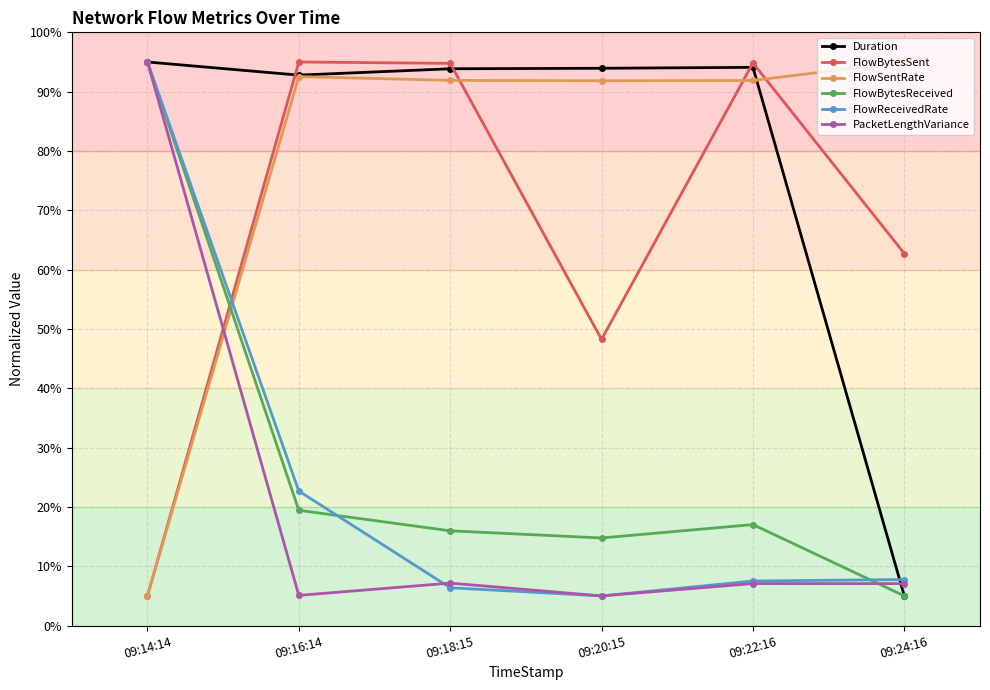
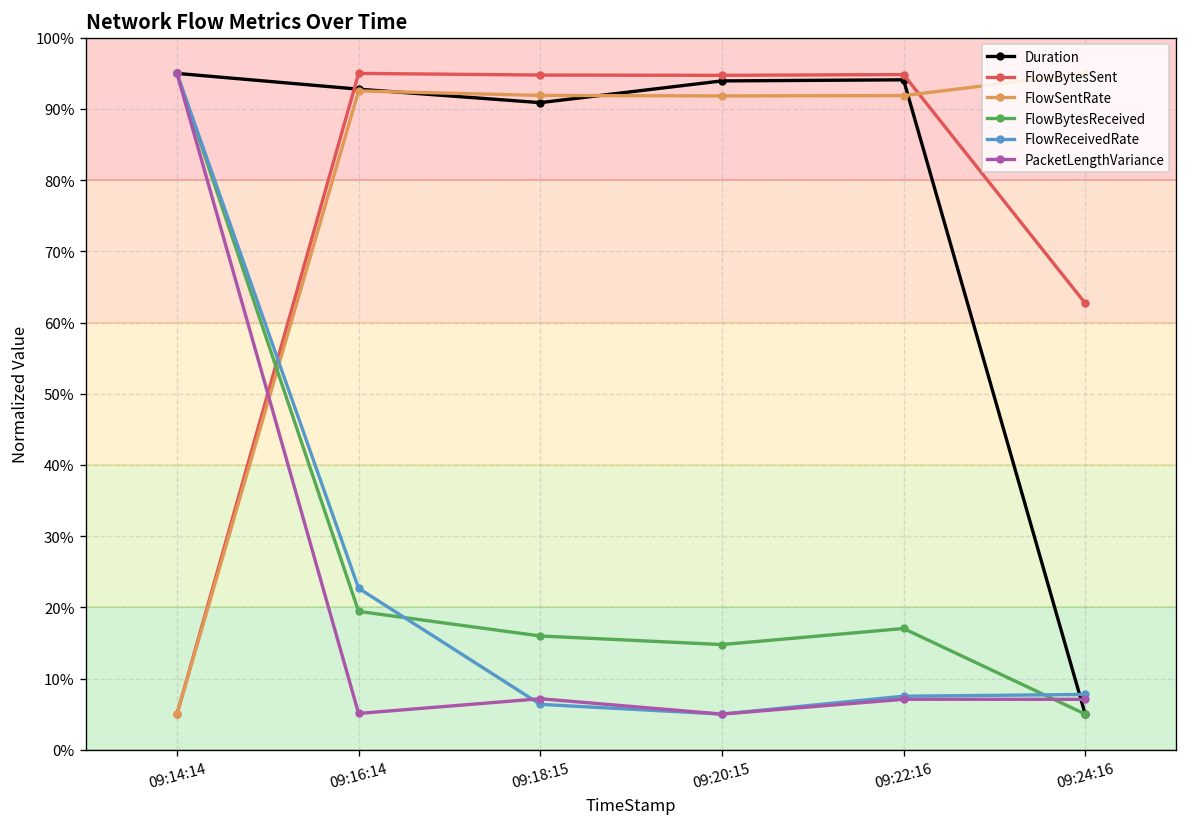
Duration, 09:18:15: 94% -> 91%
FlowBytesSent, 09:20:15: 48% -> 95%
